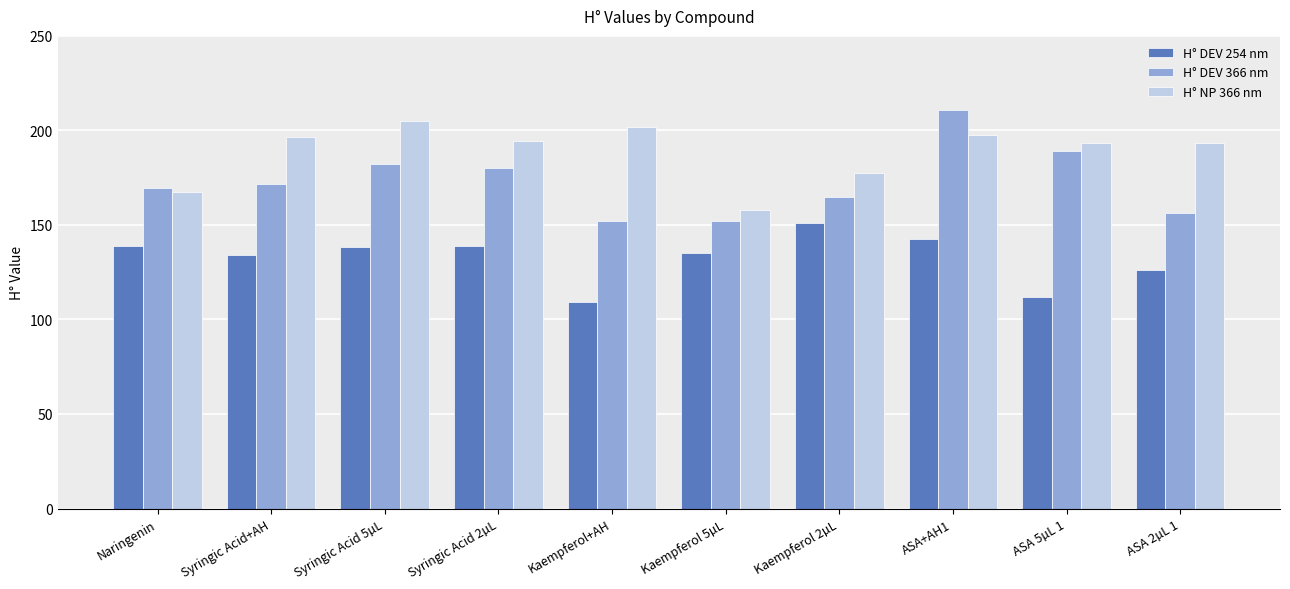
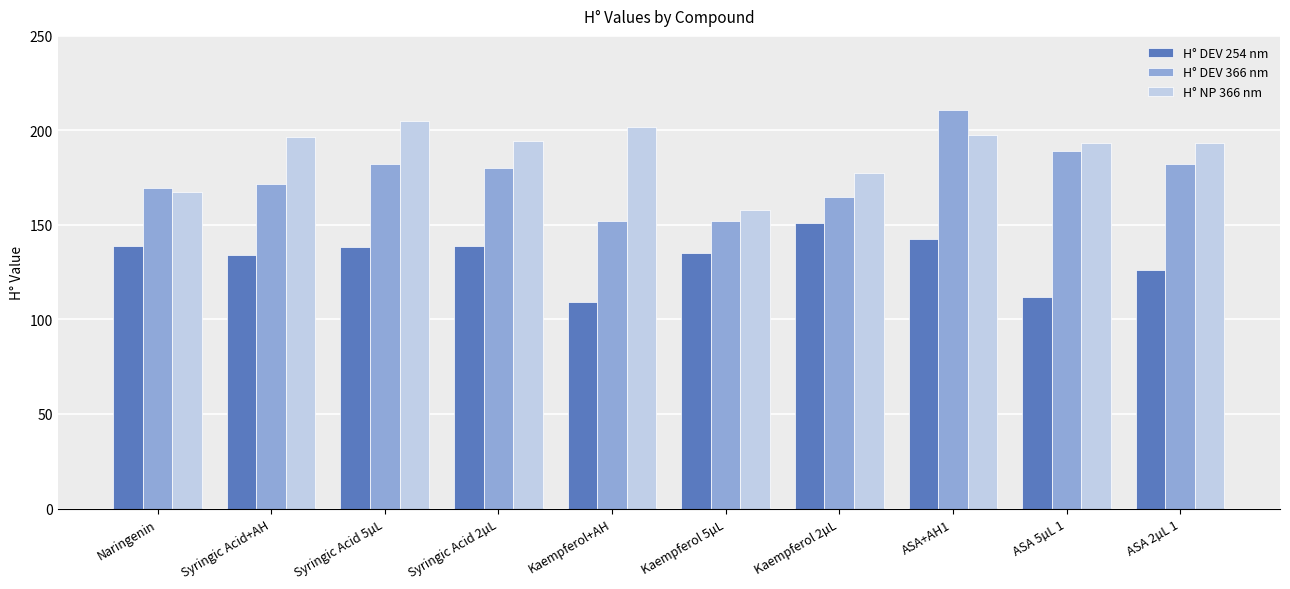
H° DEV 366 nm, ASA 2µL 1: 156 -> 182
